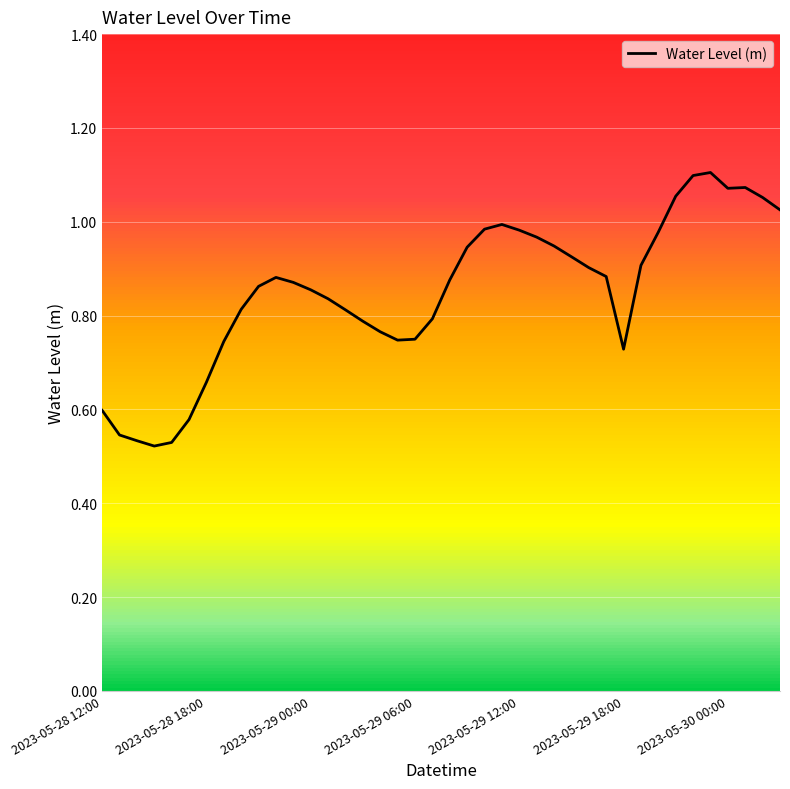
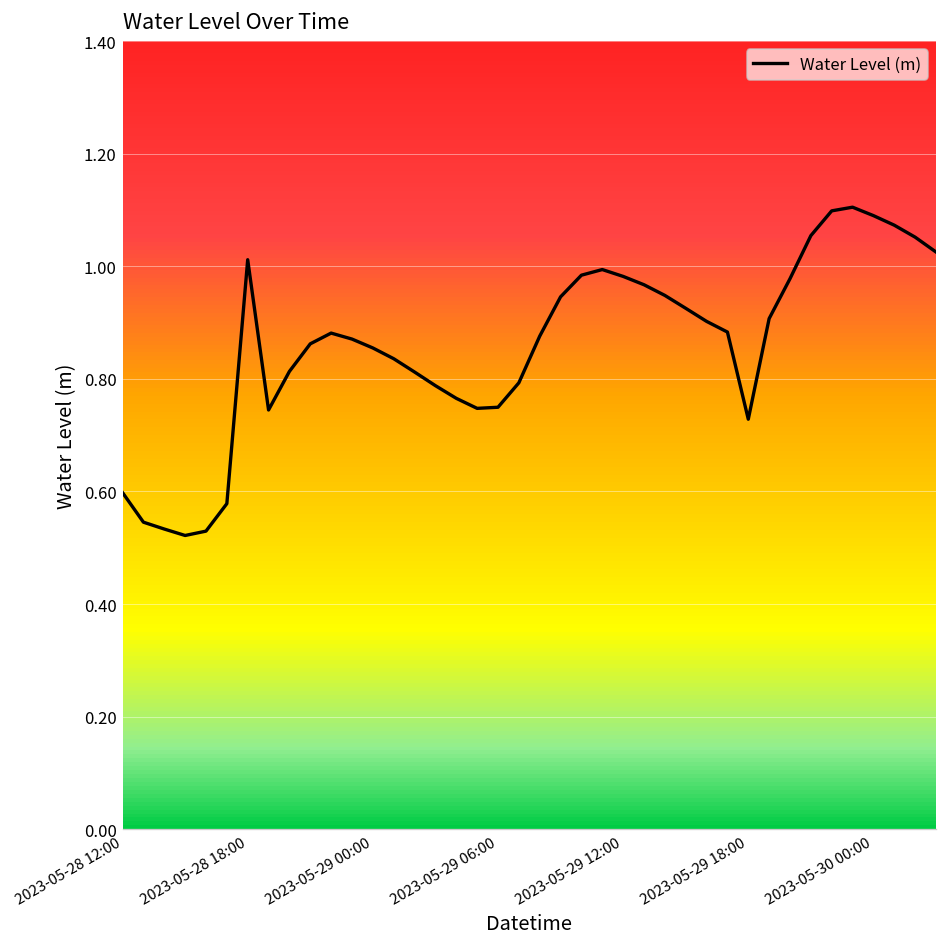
2023-05-28 18:00: 0.66 -> 1.01
2023-05-30 00:00: 1.07 -> 1.09
